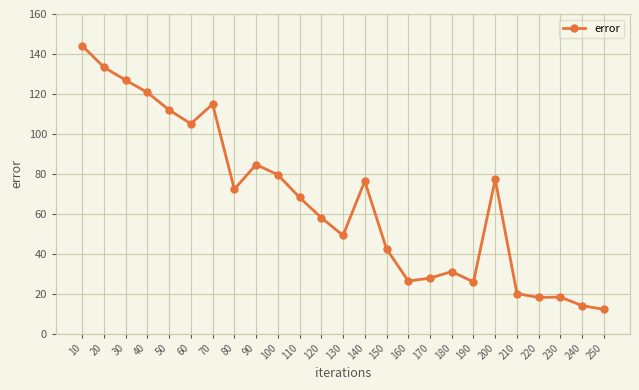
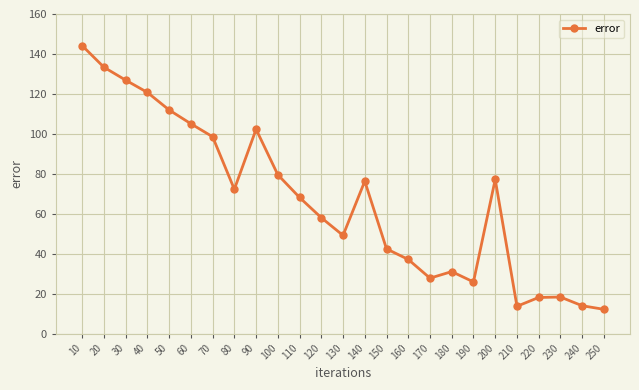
70: 115 -> 99
90: 85 -> 102
160: 26 -> 37
210: 20 -> 14
